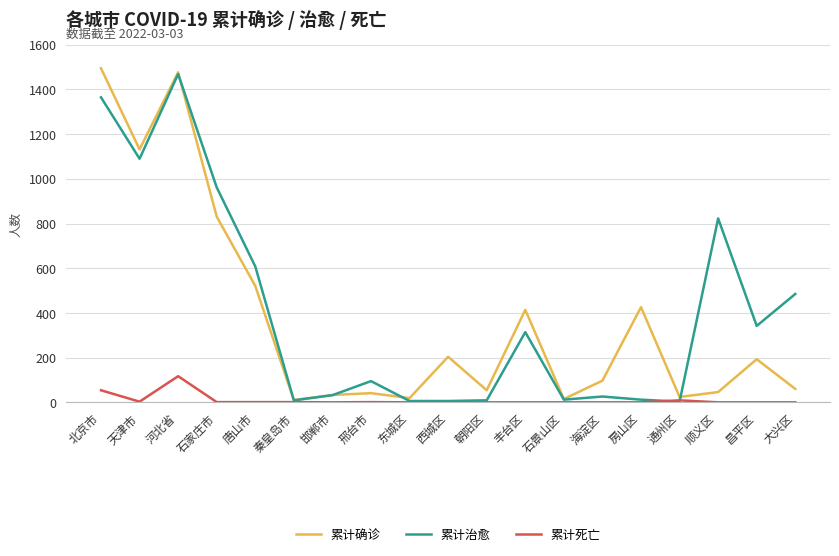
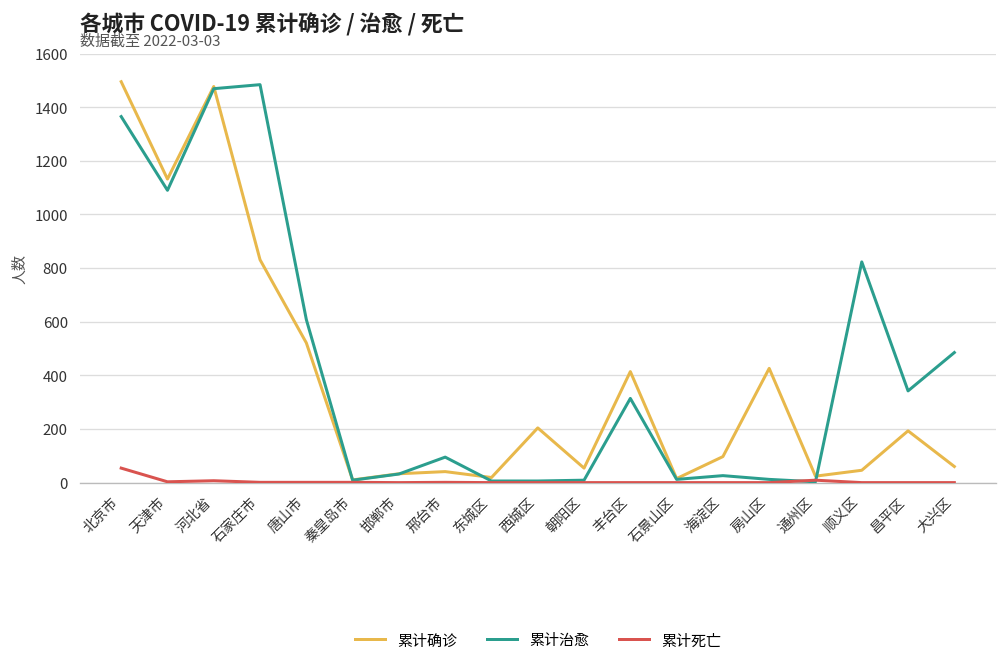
累计死亡, 河北省: 120 -> 10
累计治愈, 石家庄市: 960 -> 1480
